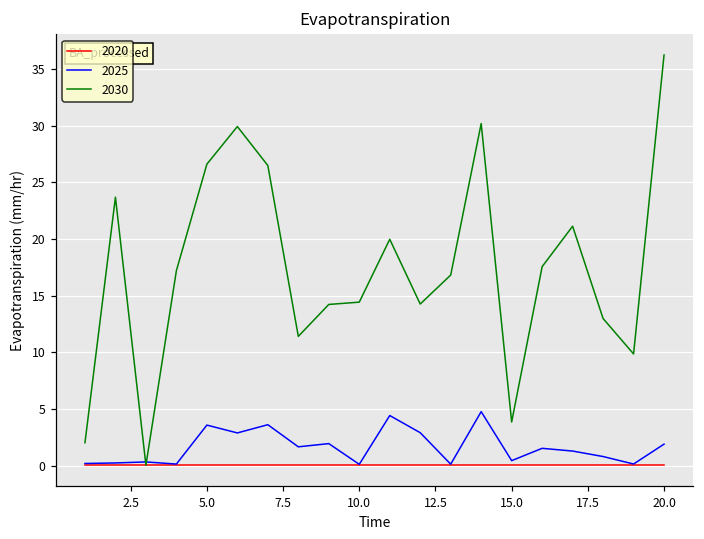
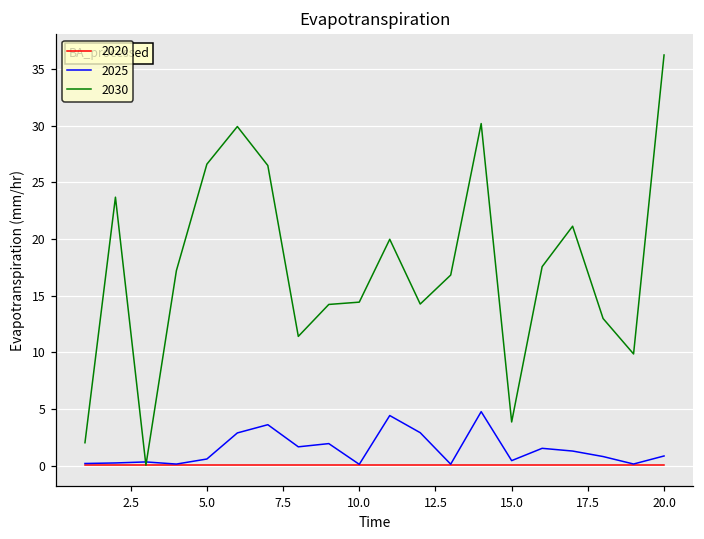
2025, 5.0: 3.6 -> 0.6
2025, 20.0: 1.9 -> 0.9
